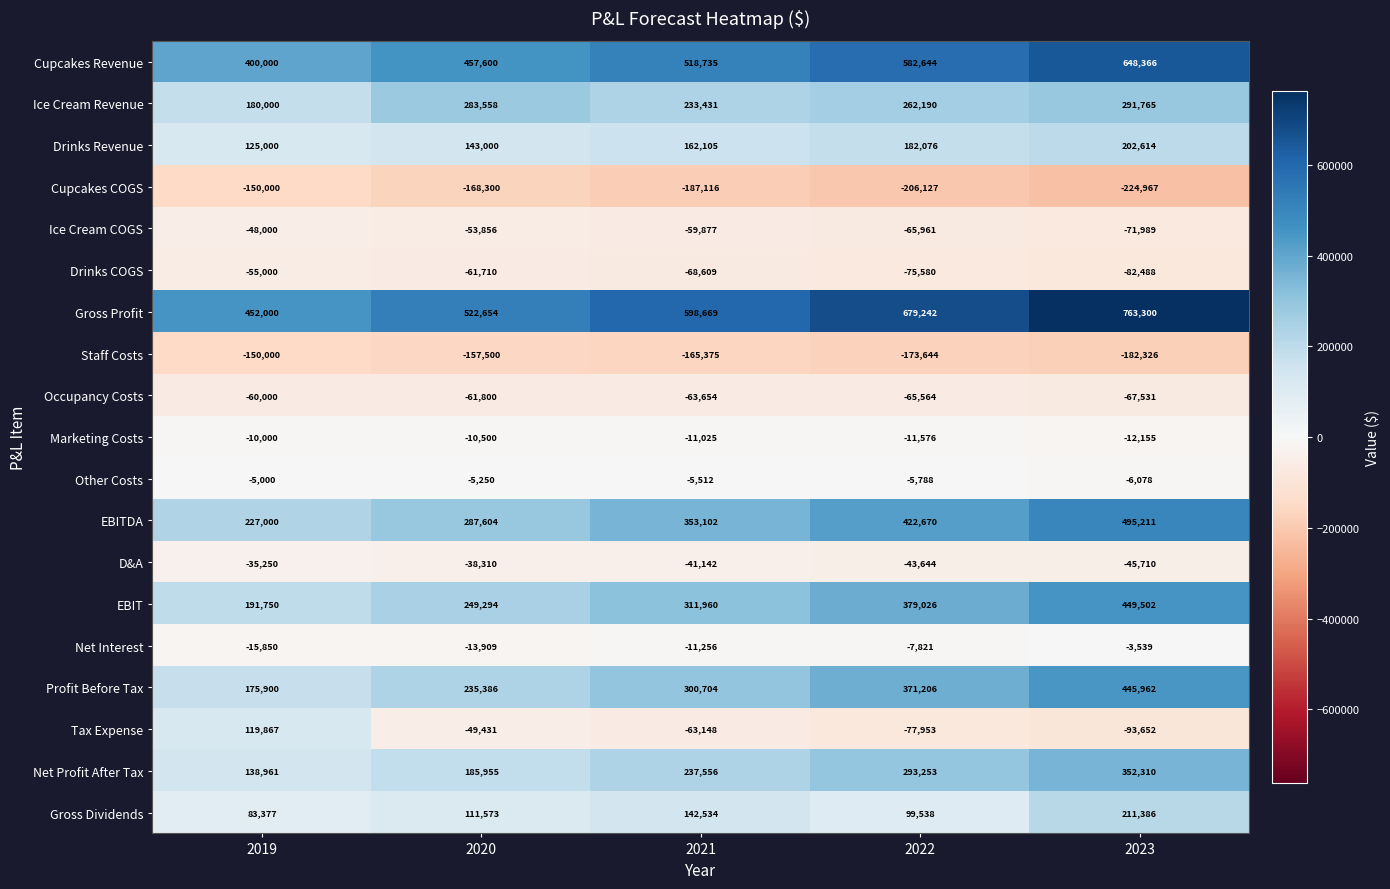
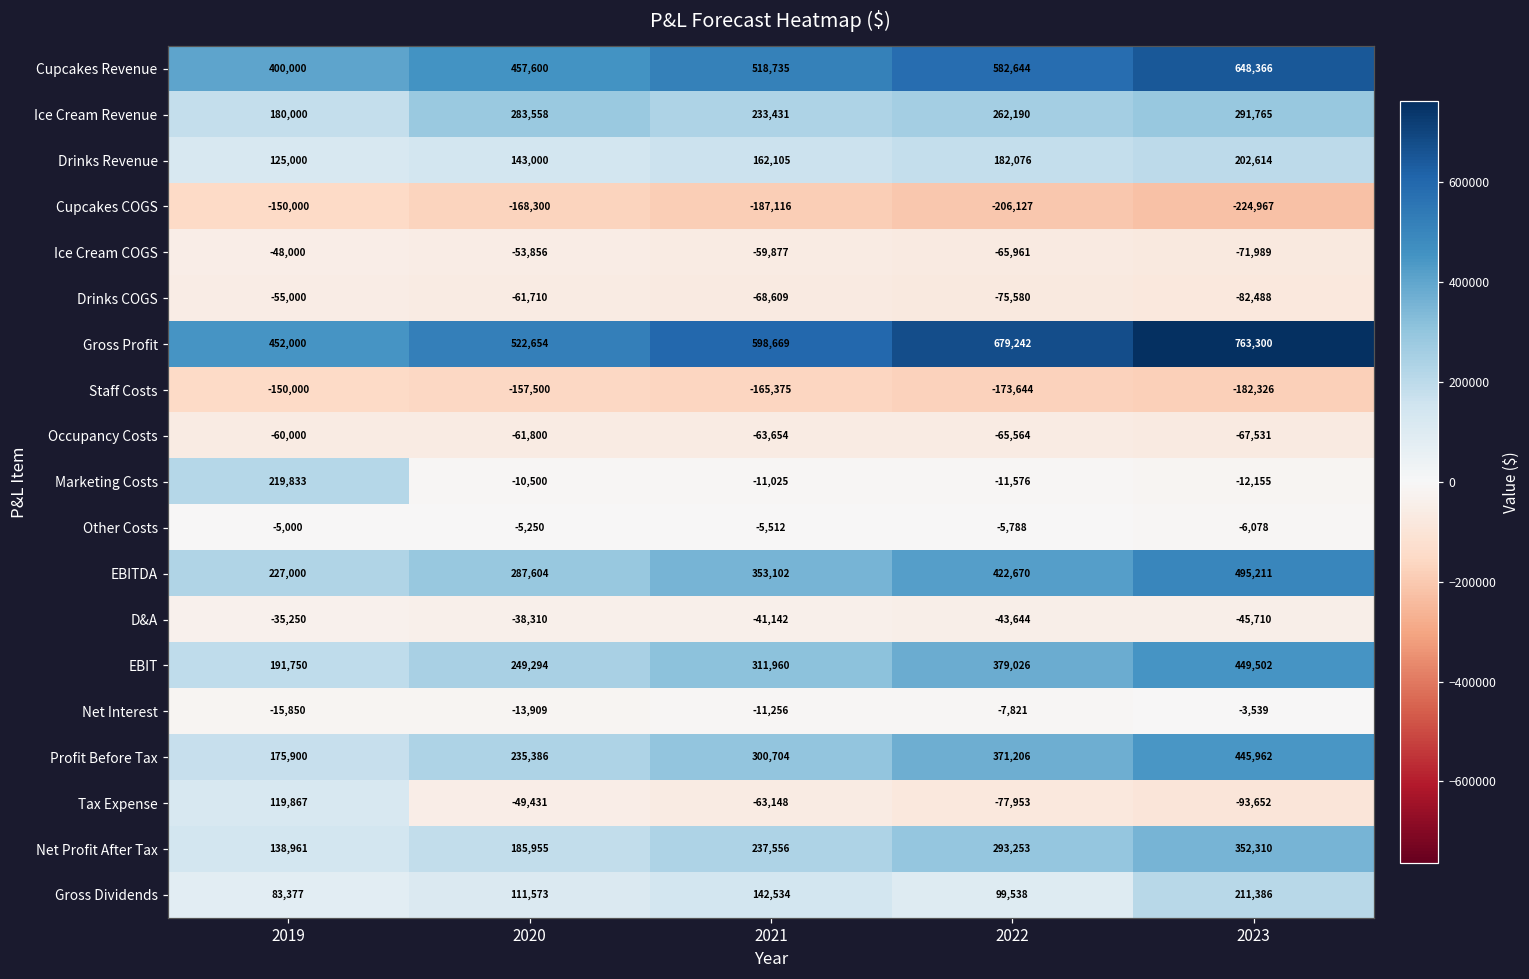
Marketing Costs, 2019: -10,000 -> 219,833
